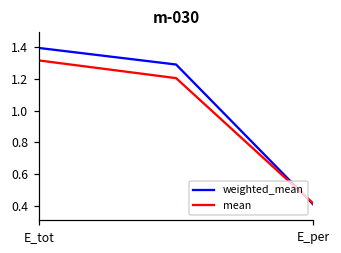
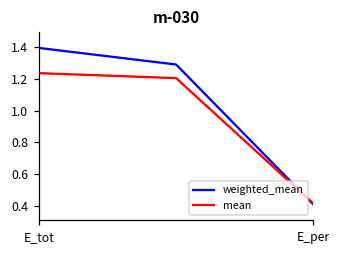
mean, E_tot: 1.32 -> 1.24
